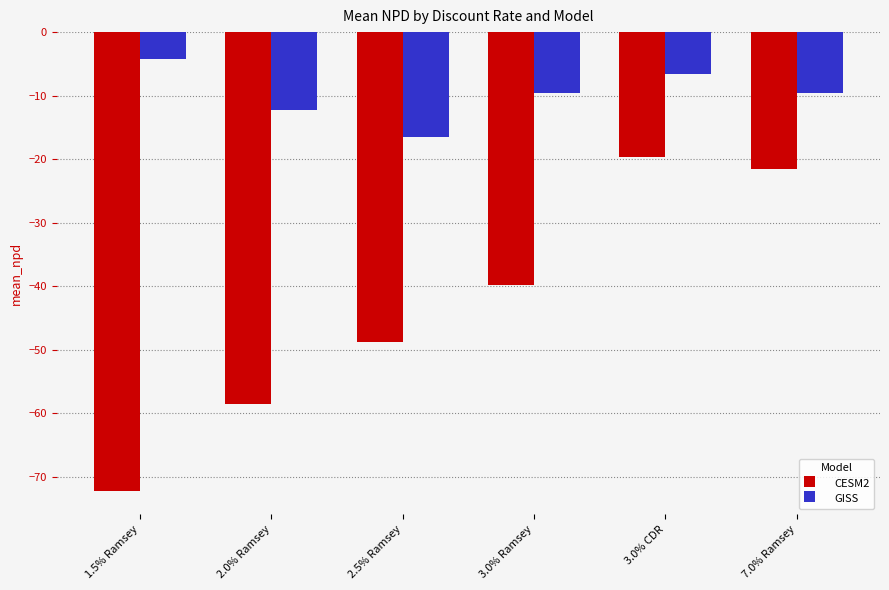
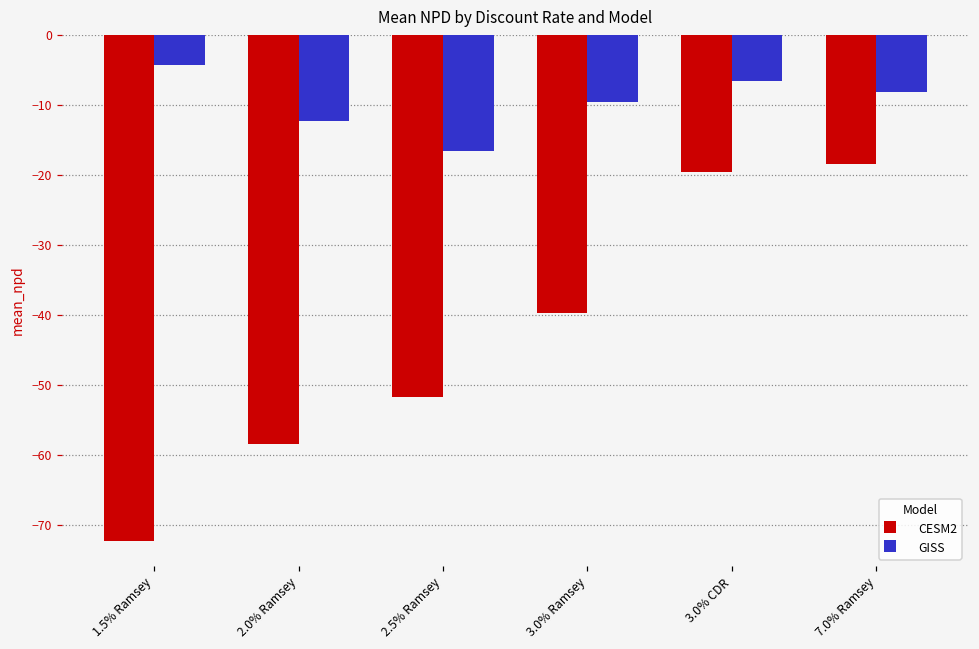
CESM2, 2.5% Ramsey: -49 -> -52
CESM2, 7.0% Ramsey: -22 -> -18
GISS, 7.0% Ramsey: -10 -> -8
